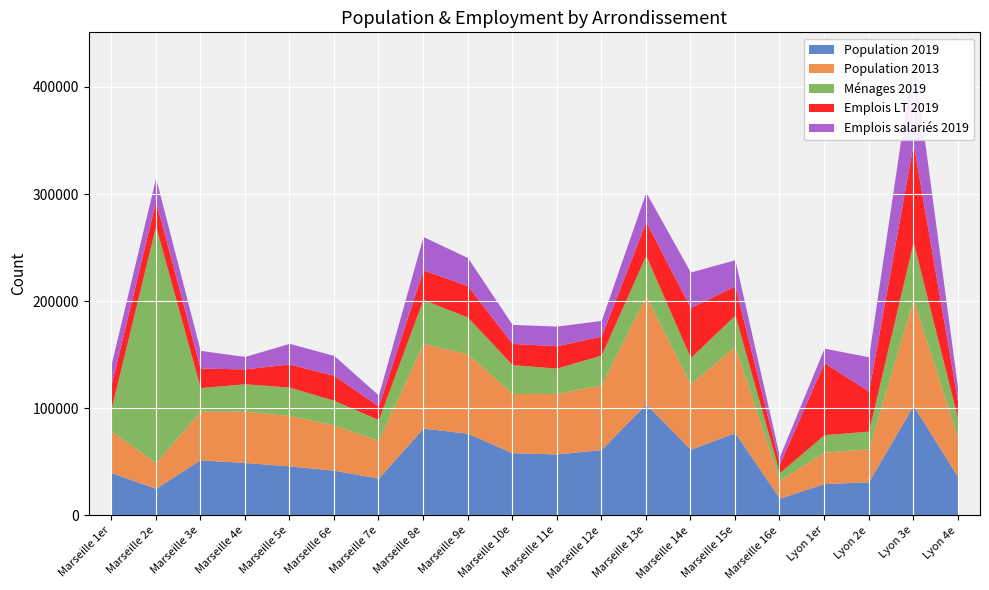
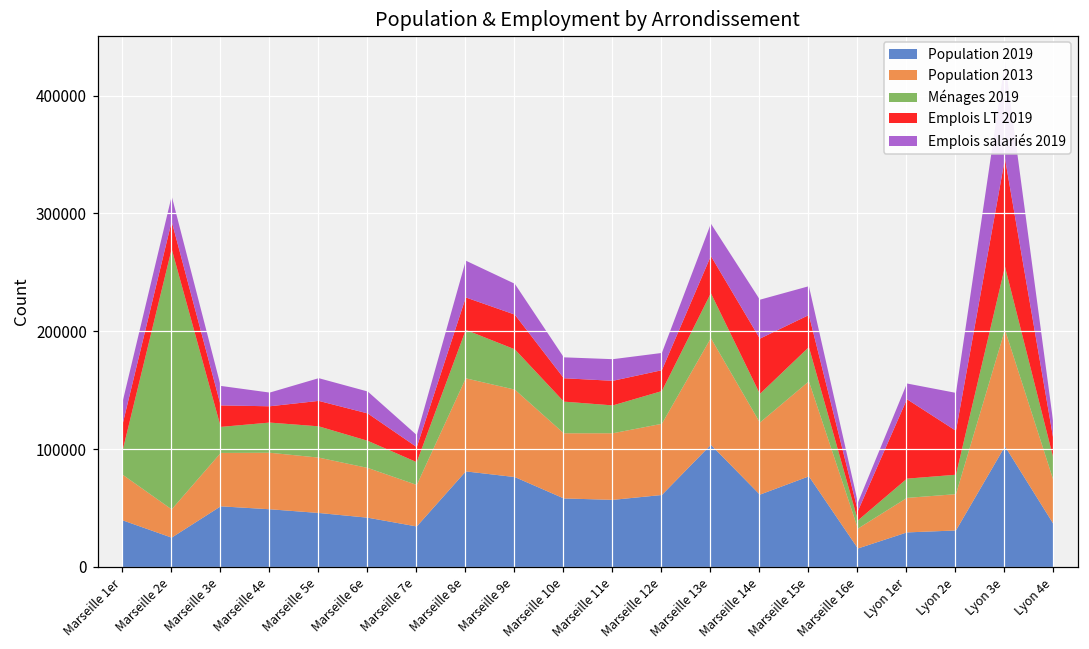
Population 2013, Marseille 13e: 101000 -> 91000
